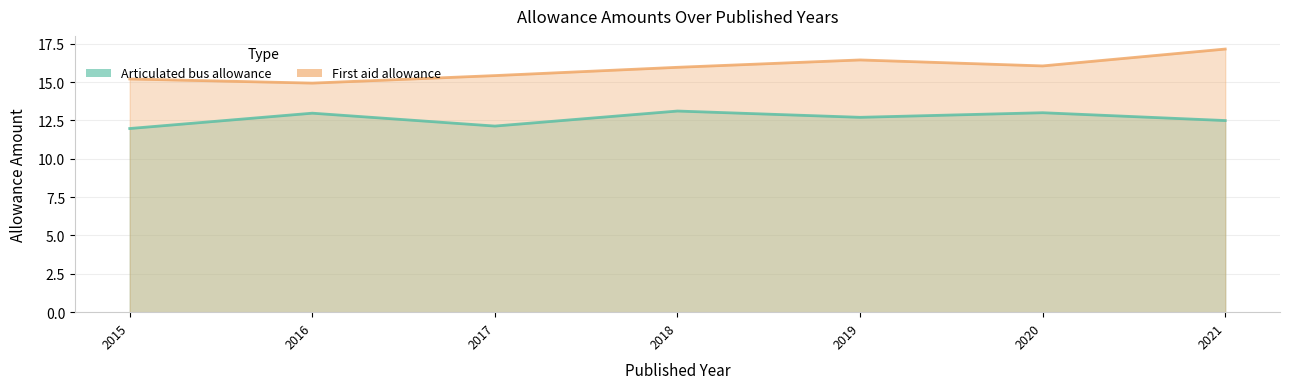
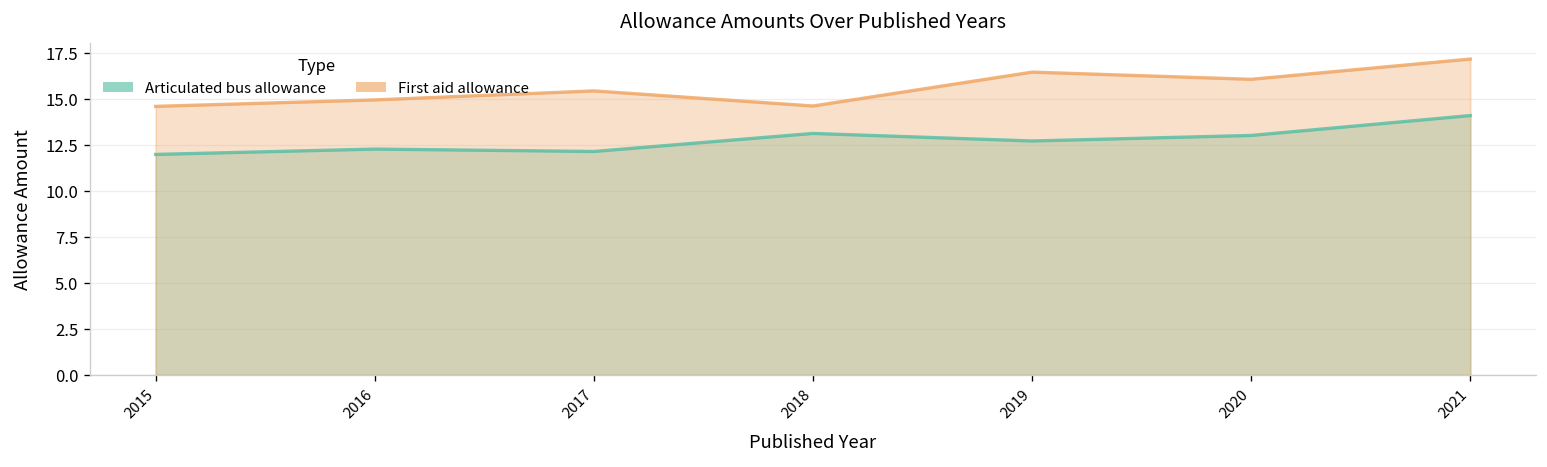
First aid allowance, 2015: 15.2 -> 14.6
Articulated bus allowance, 2016: 13.0 -> 12.3
First aid allowance, 2018: 16.0 -> 14.6
Articulated bus allowance, 2021: 12.5 -> 14.1
